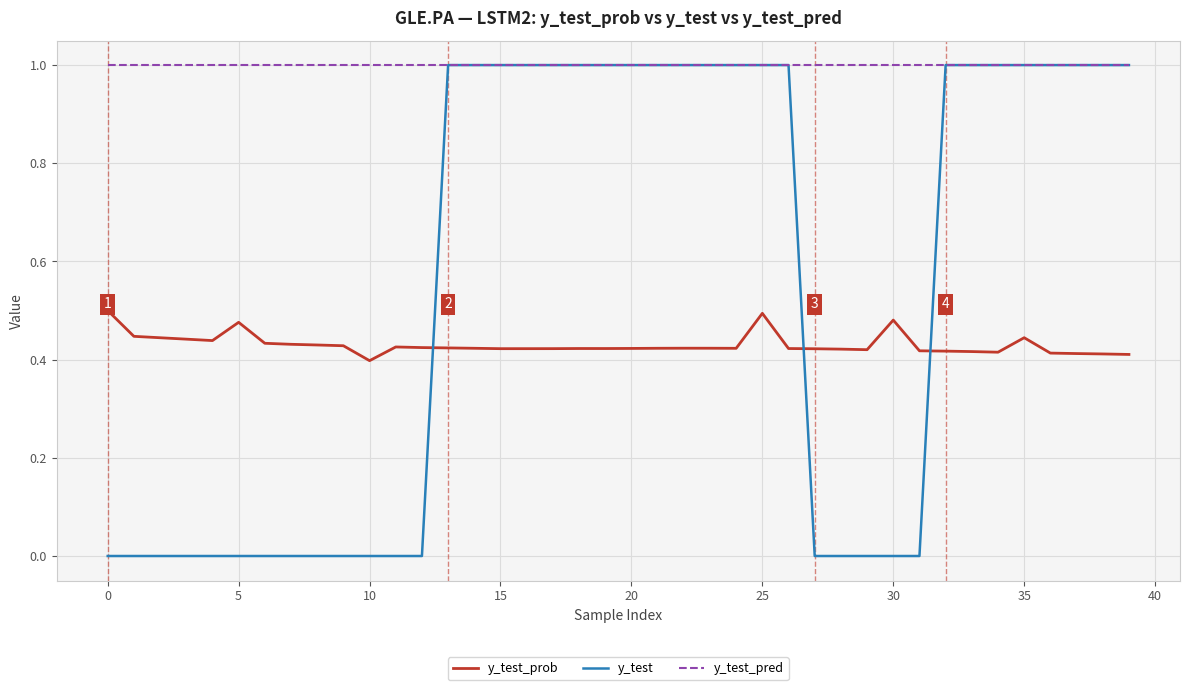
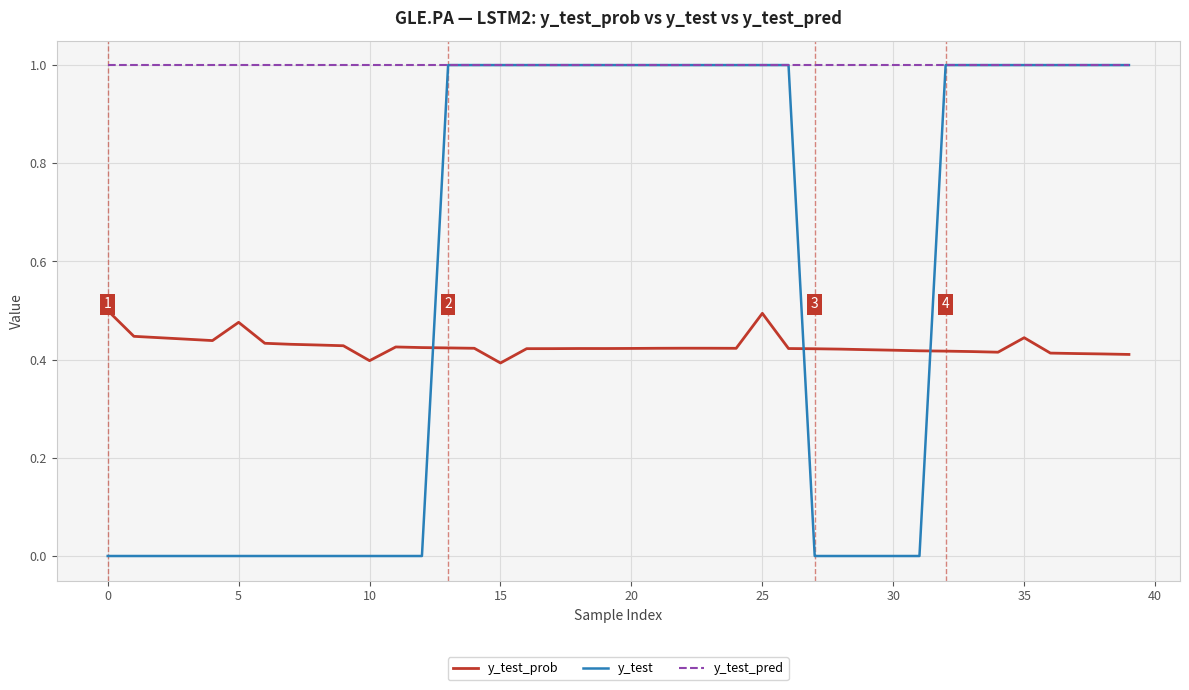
y_test_prob, 15: 0.42 -> 0.39
y_test_prob, 30: 0.48 -> 0.42
